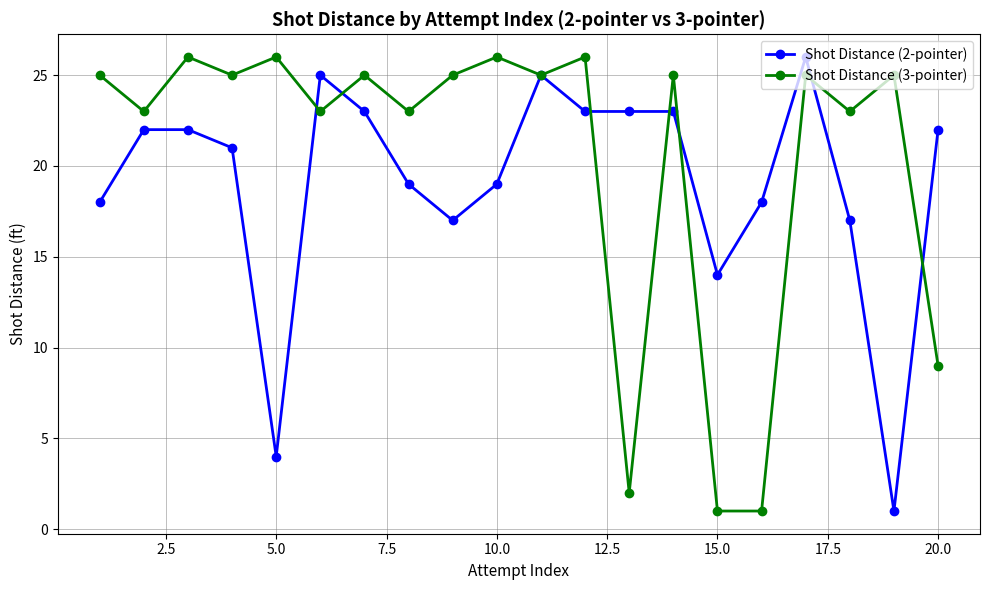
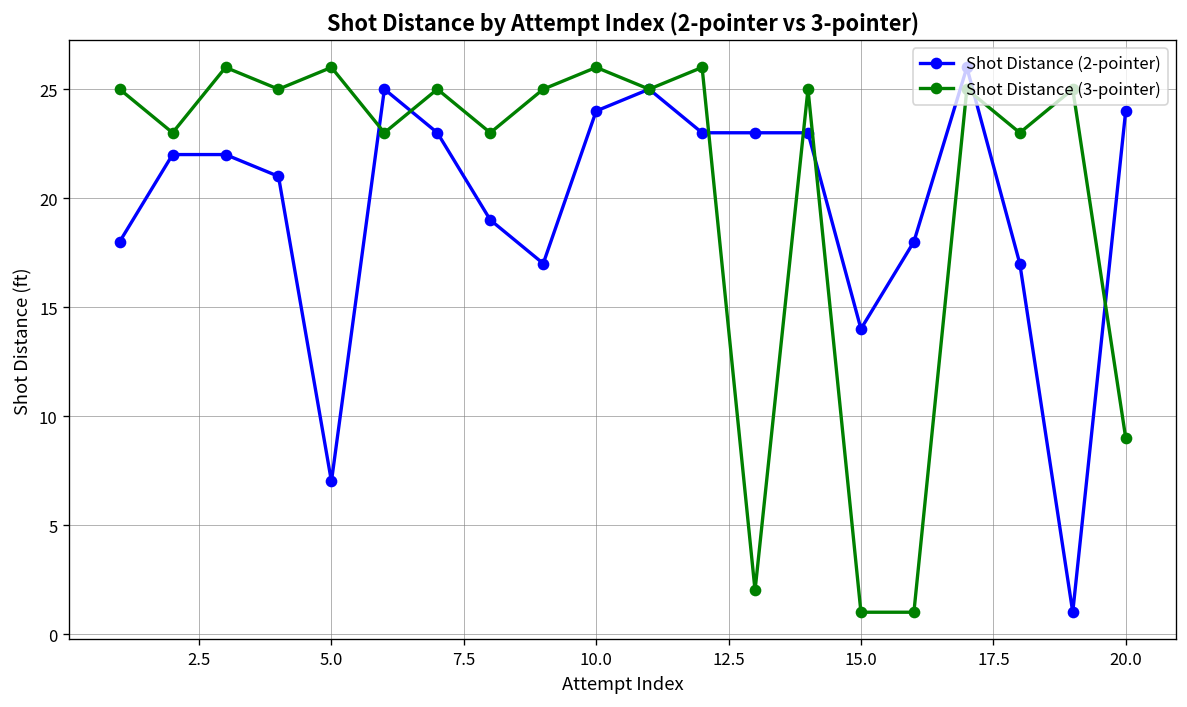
Shot Distance (2-pointer), 5.0: 4 -> 7
Shot Distance (2-pointer), 10.0: 19 -> 24
Shot Distance (2-pointer), 20.0: 22 -> 24
